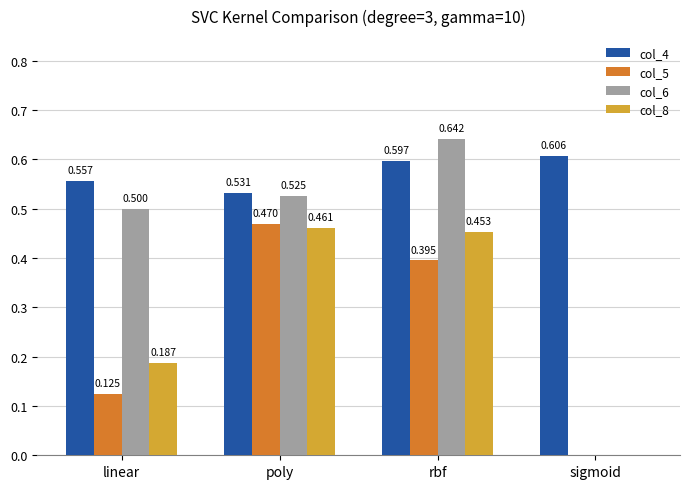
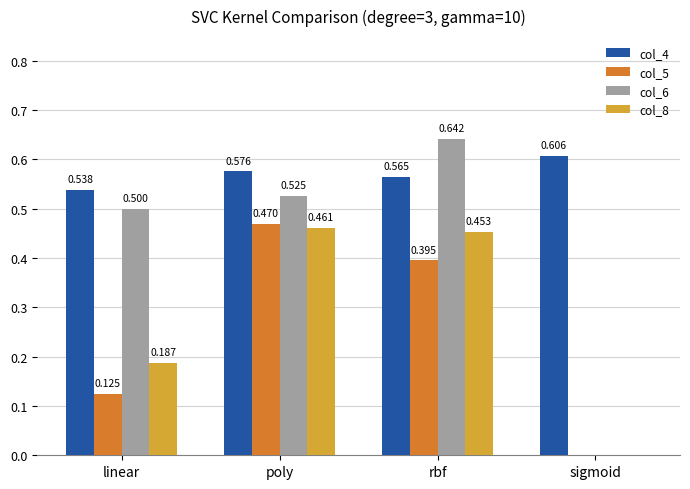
col_4, linear: 0.557 -> 0.538
col_4, poly: 0.531 -> 0.576
col_4, rbf: 0.597 -> 0.565
